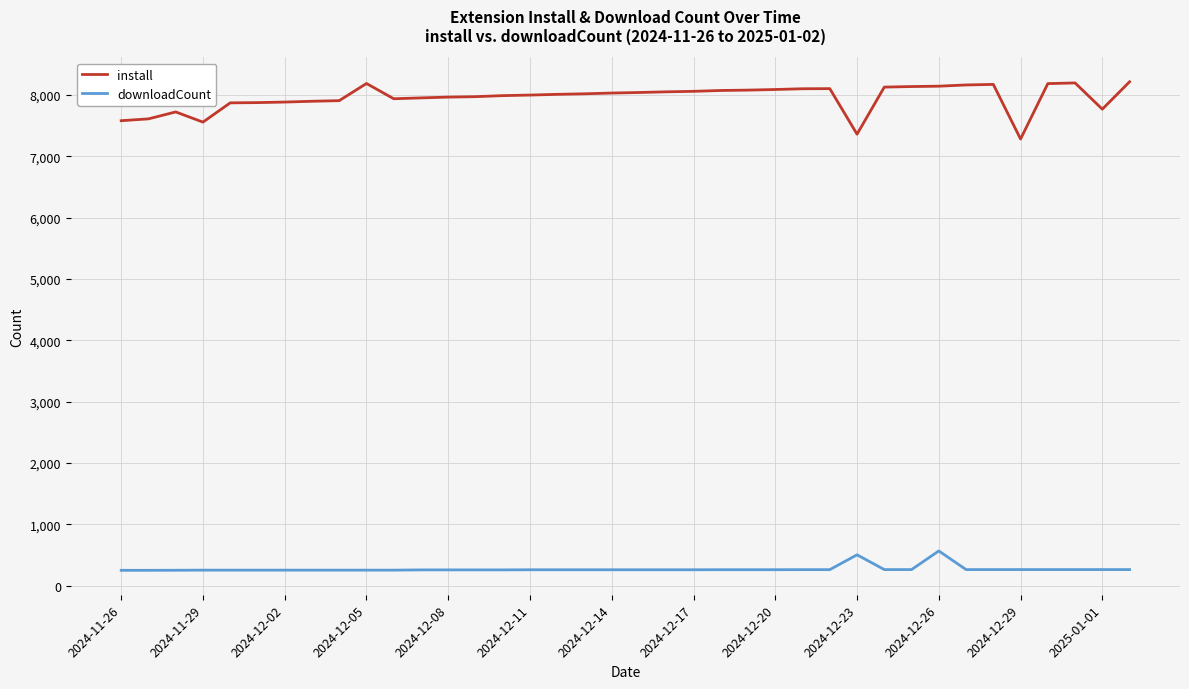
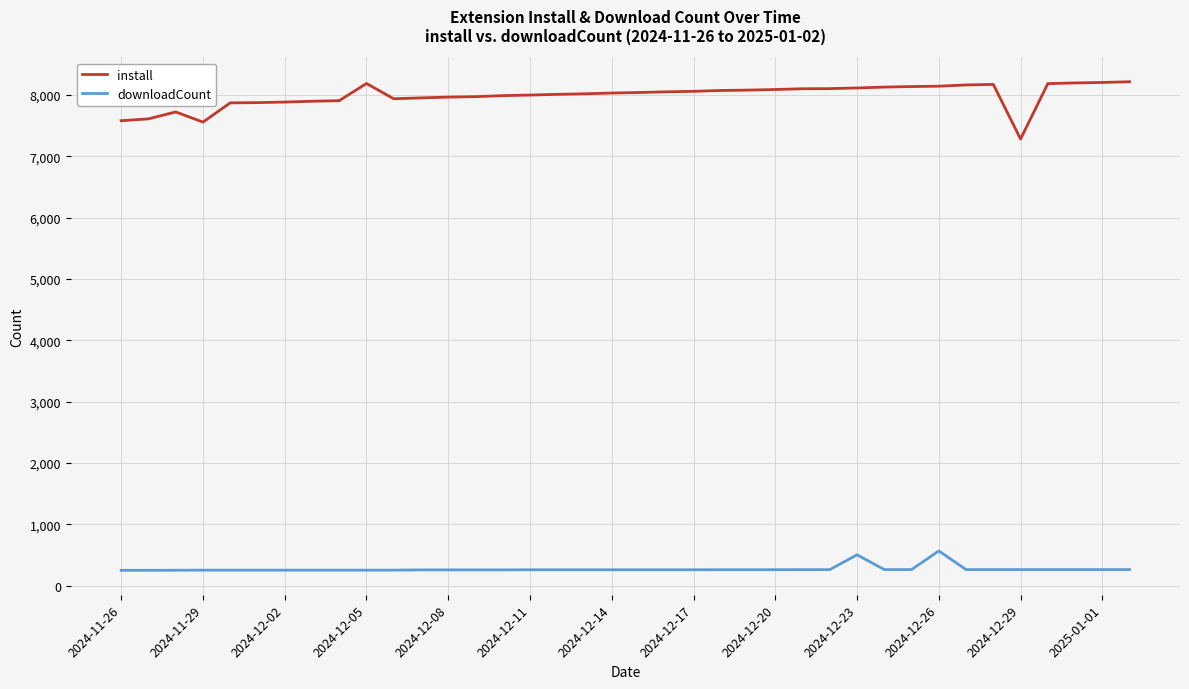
install, 2024-12-23: 7,400 -> 8,100
install, 2025-01-01: 7,800 -> 8,200
